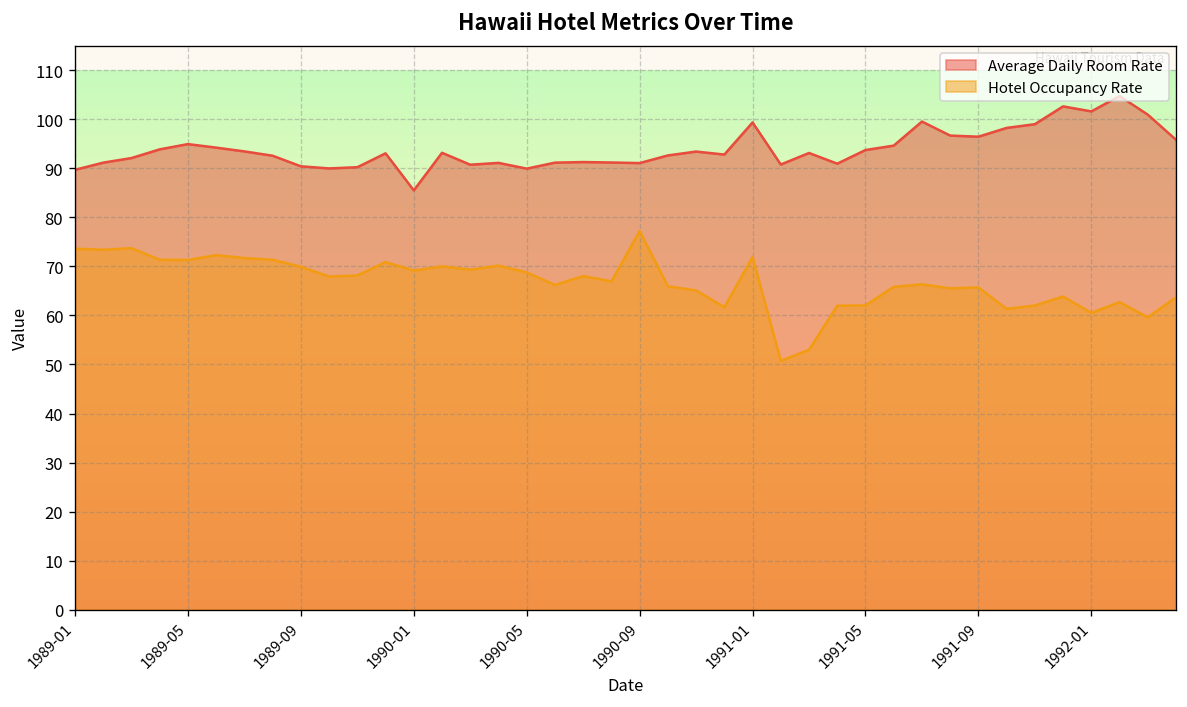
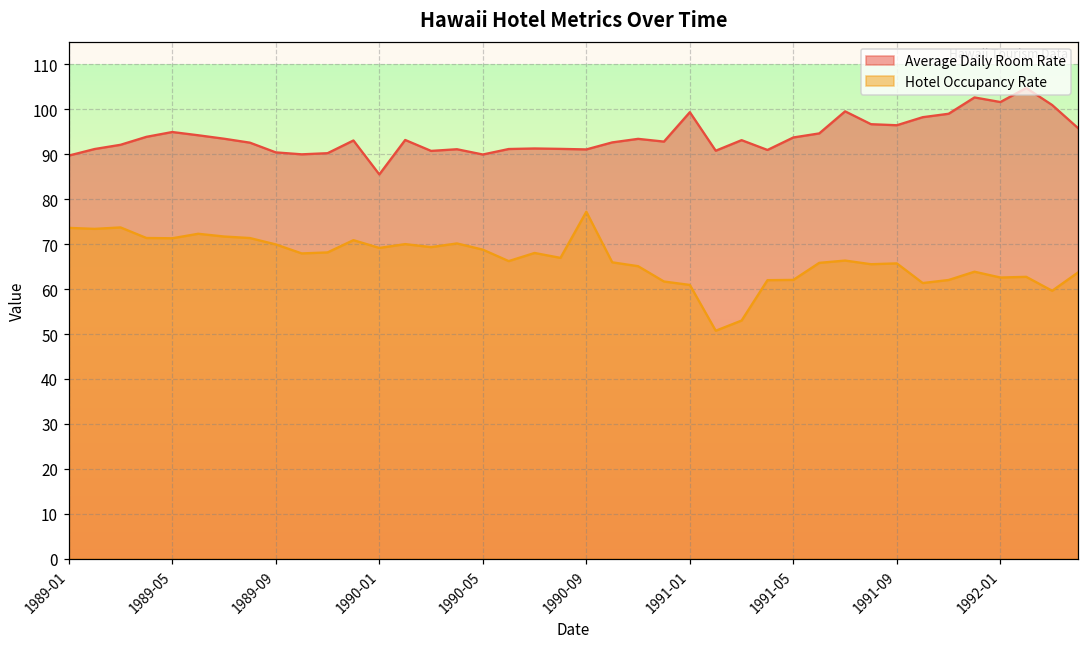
Hotel Occupancy Rate, 1991-01: 72 -> 61
Hotel Occupancy Rate, 1992-01: 61 -> 63
